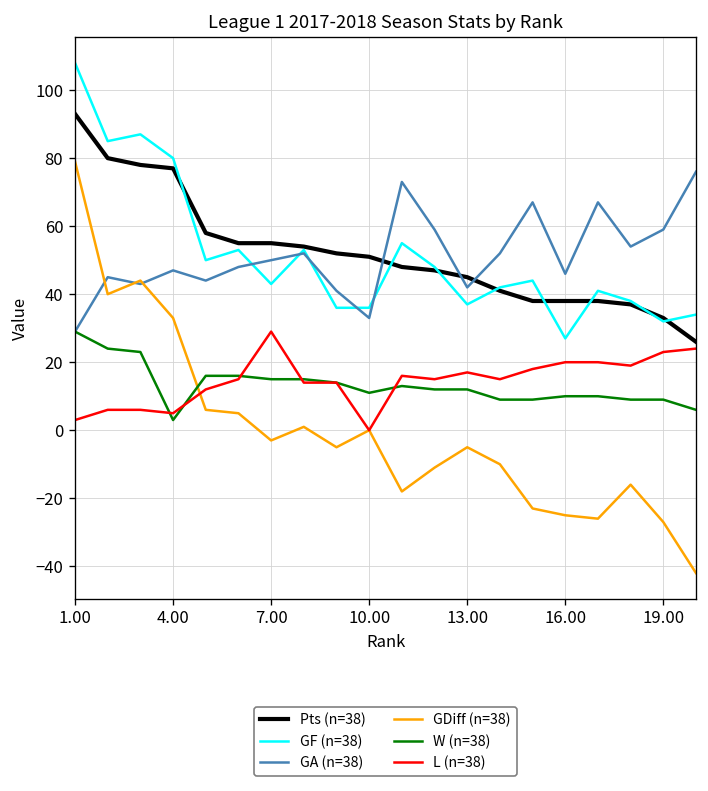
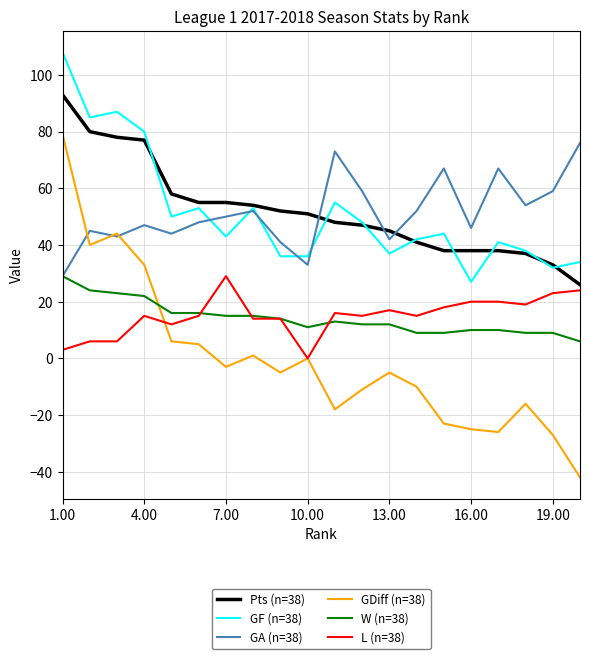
W (n=38), 4.00: 3 -> 22
L (n=38), 4.00: 5 -> 15
